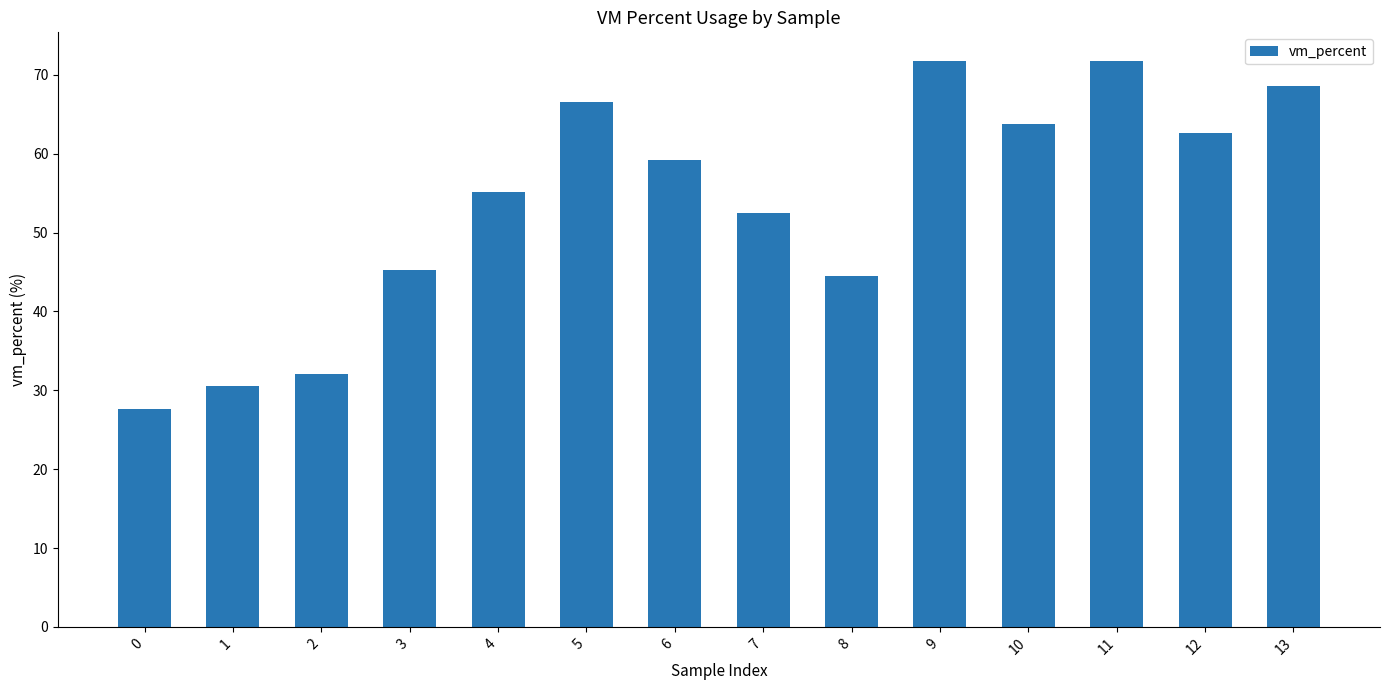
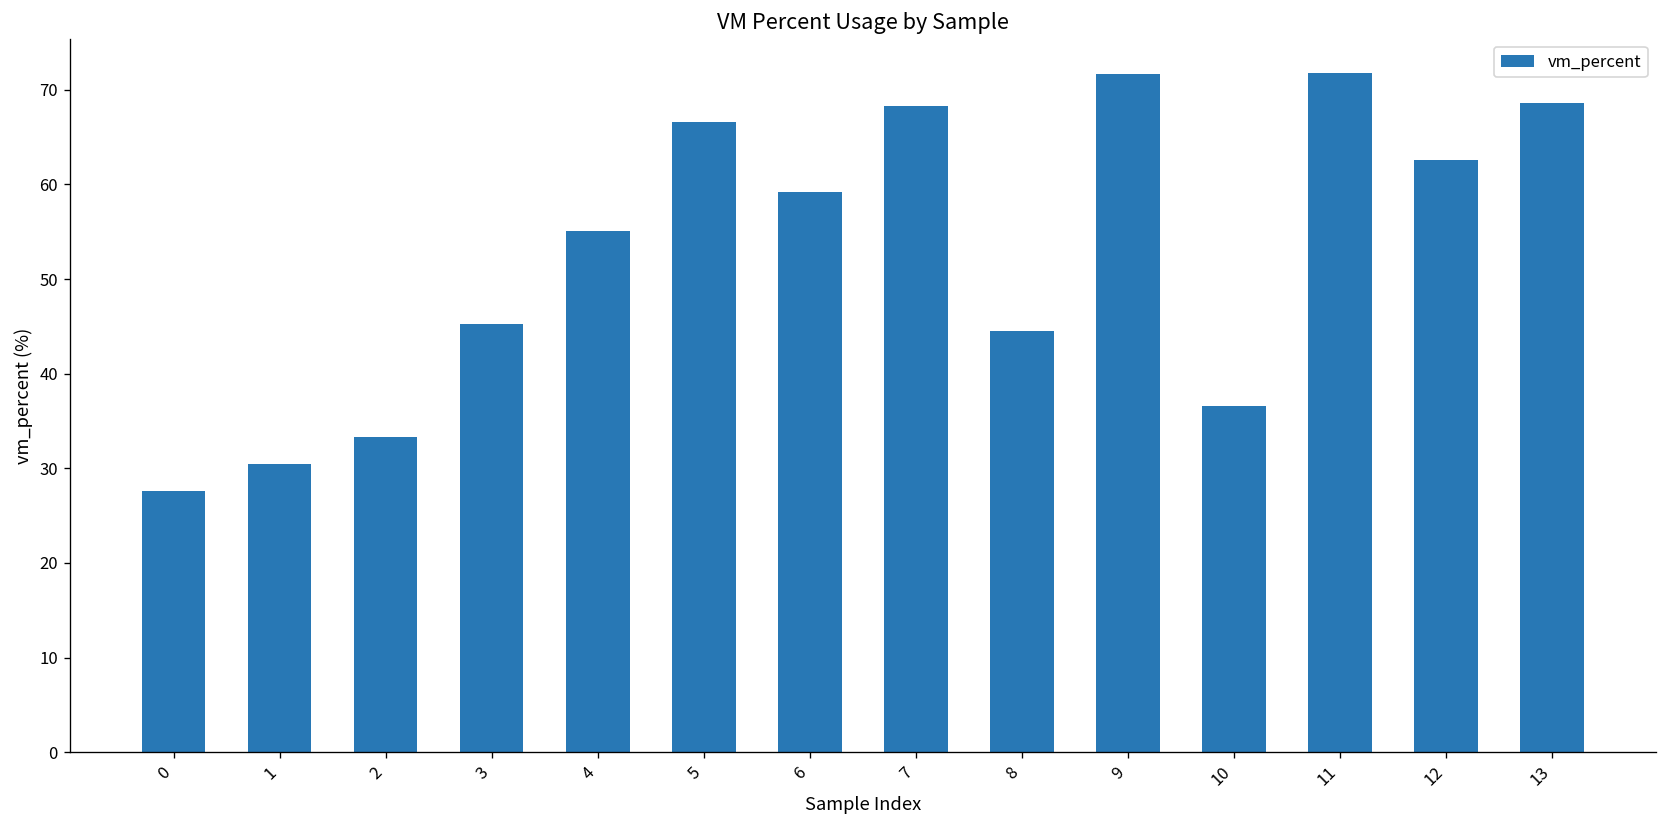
2: 32 -> 33
7: 53 -> 68
10: 64 -> 37
